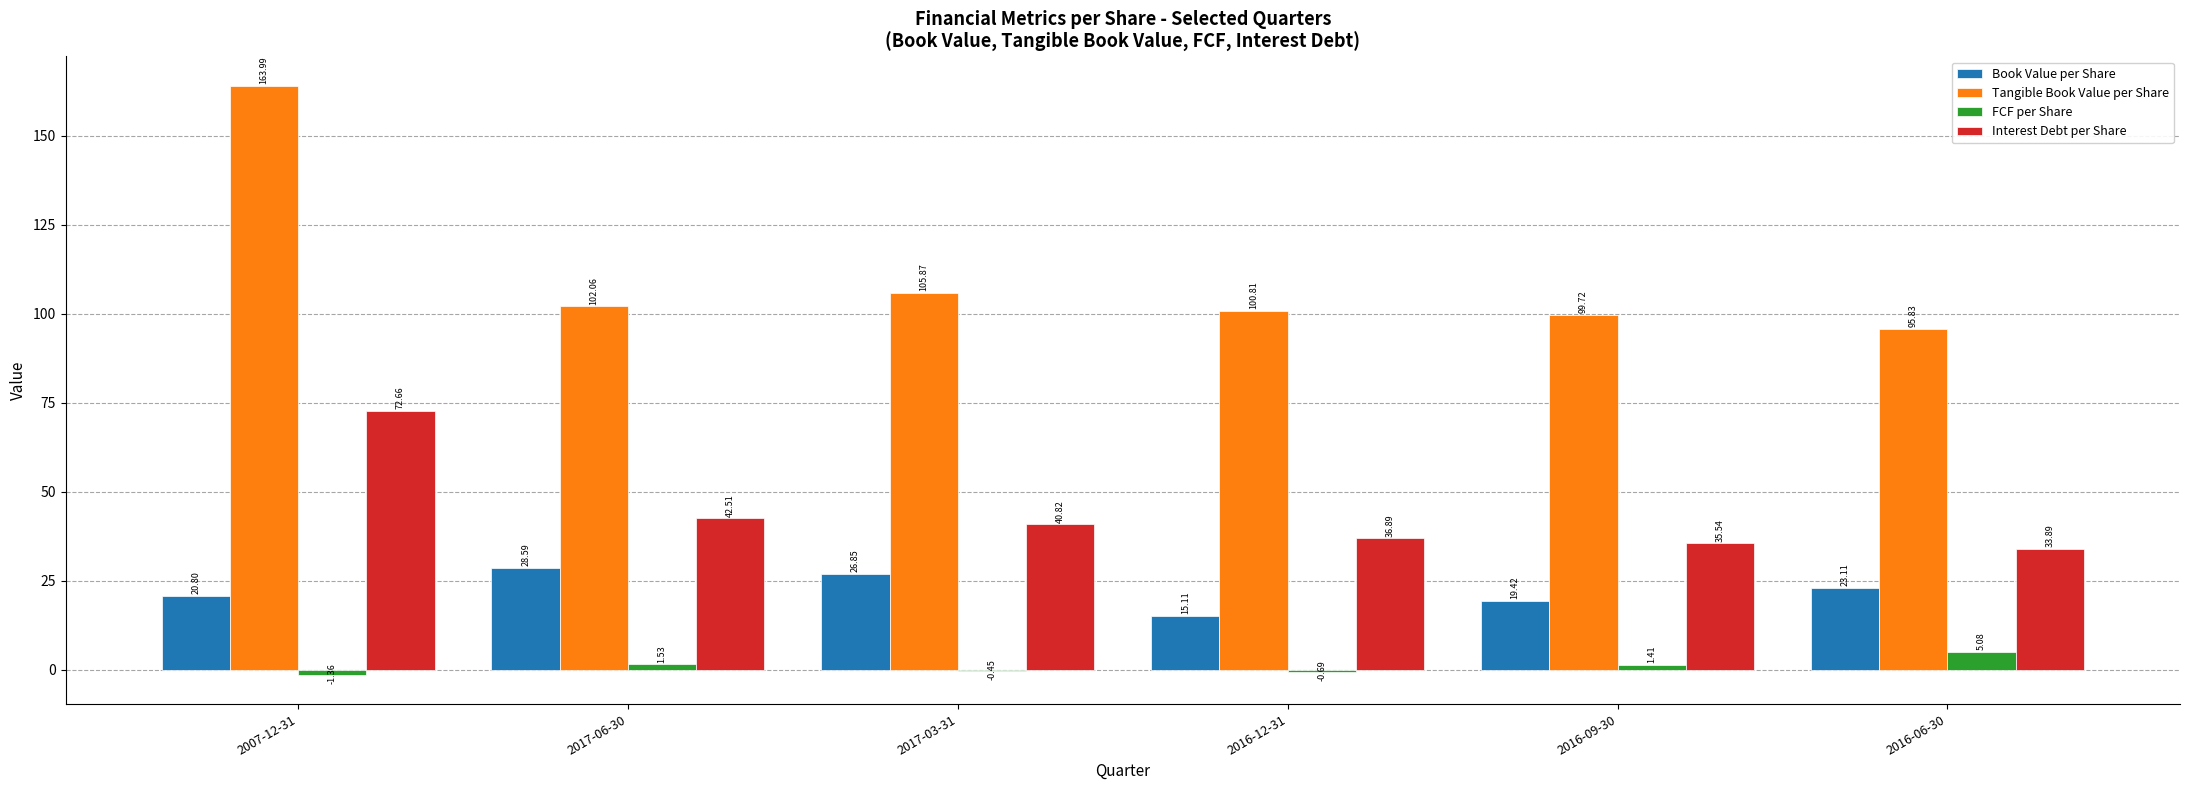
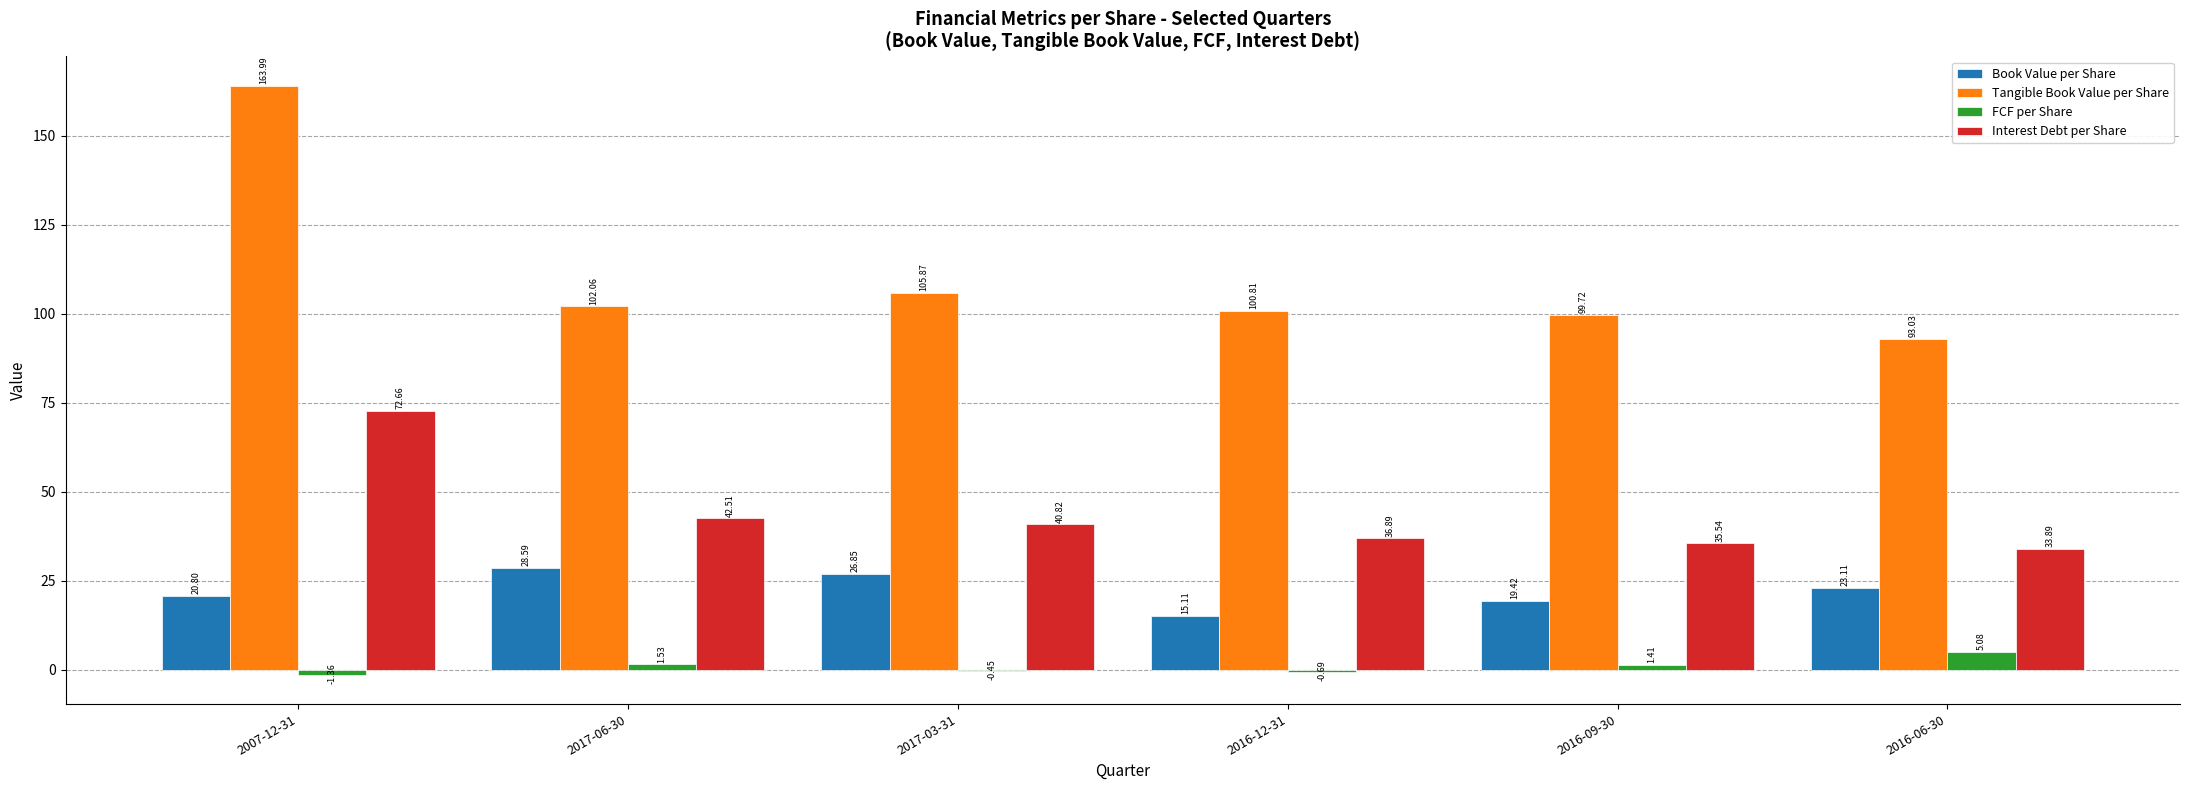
Tangible Book Value per Share, 2016-06-30: 95.83 -> 93.03
